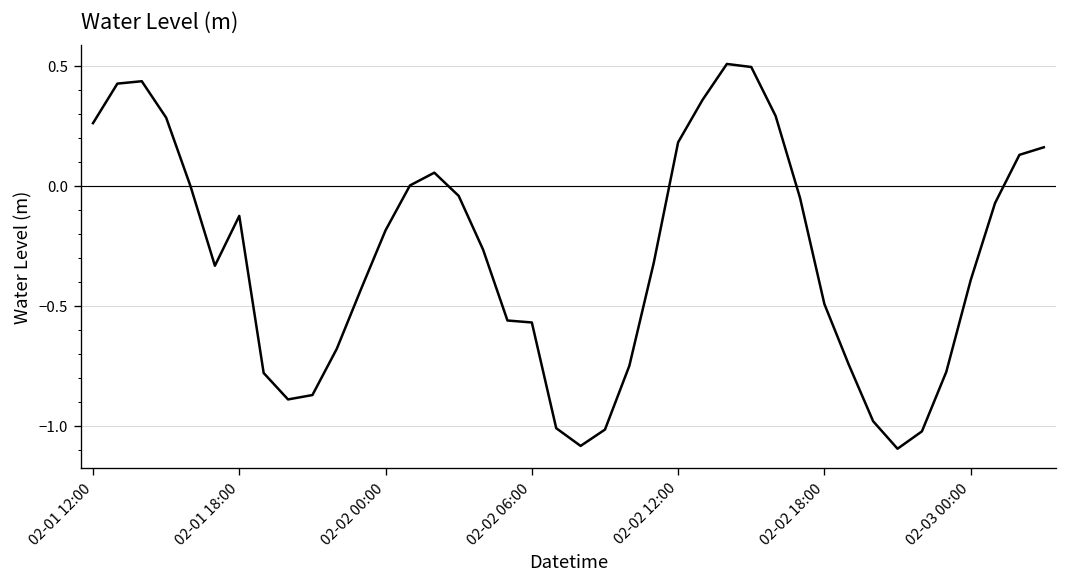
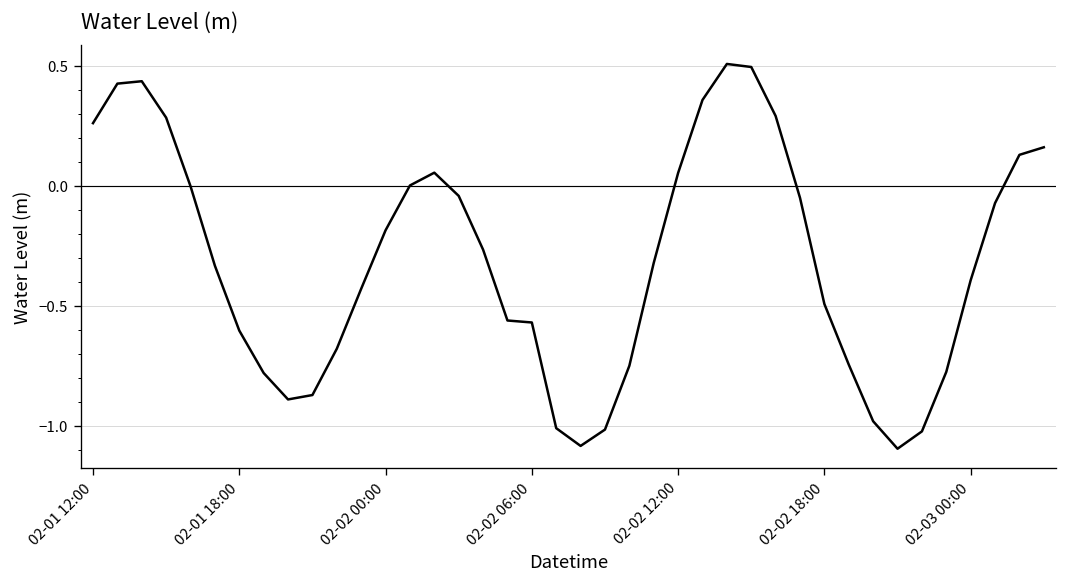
02-01 18:00: -0.13 -> -0.60
02-02 12:00: 0.18 -> 0.05
